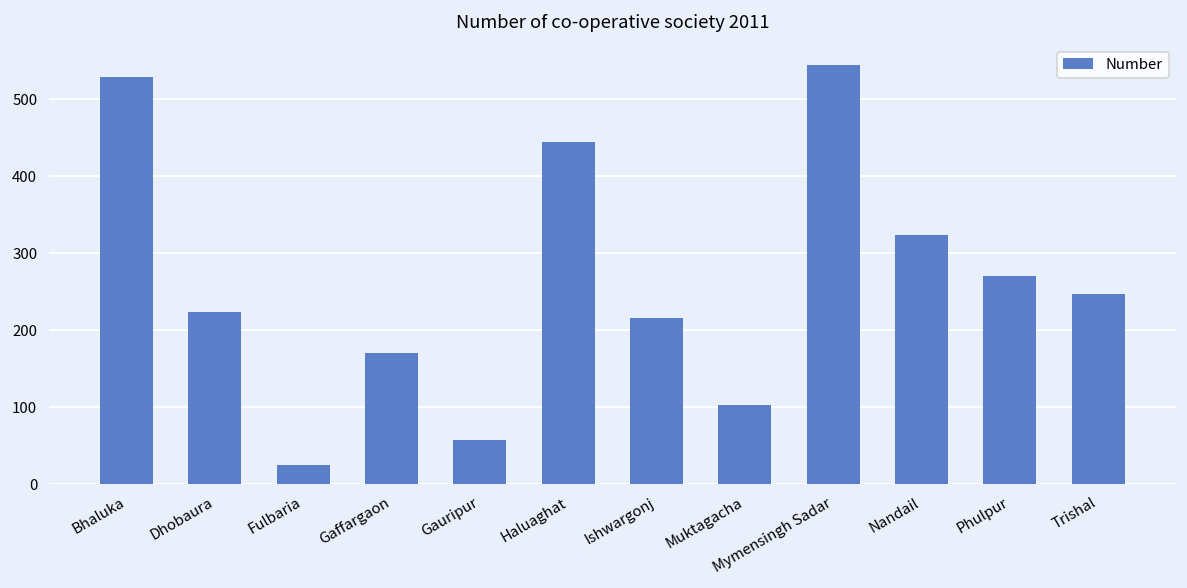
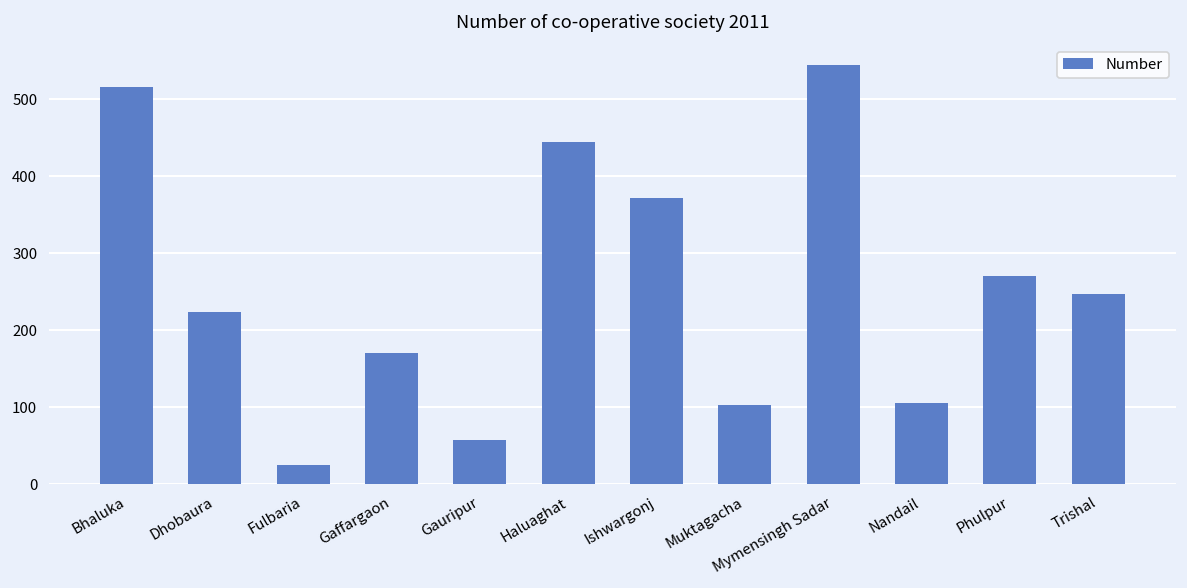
Bhaluka: 530 -> 520
Ishwargonj: 220 -> 370
Nandail: 320 -> 110
